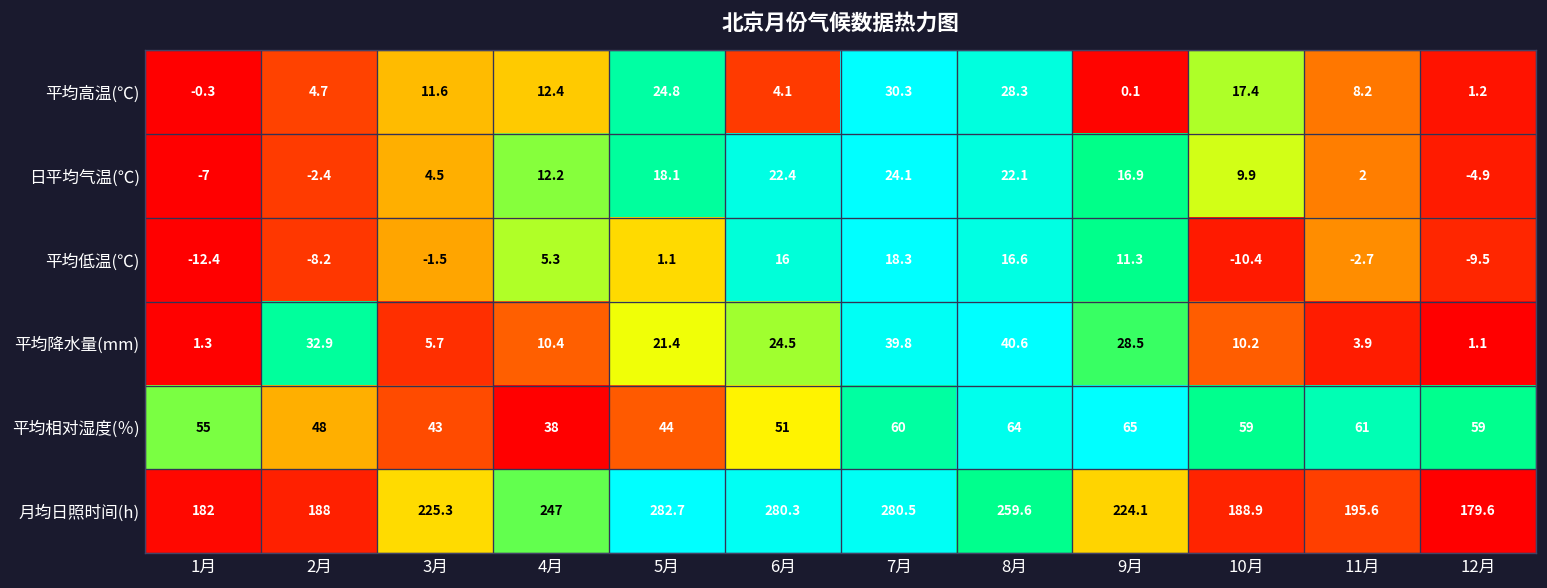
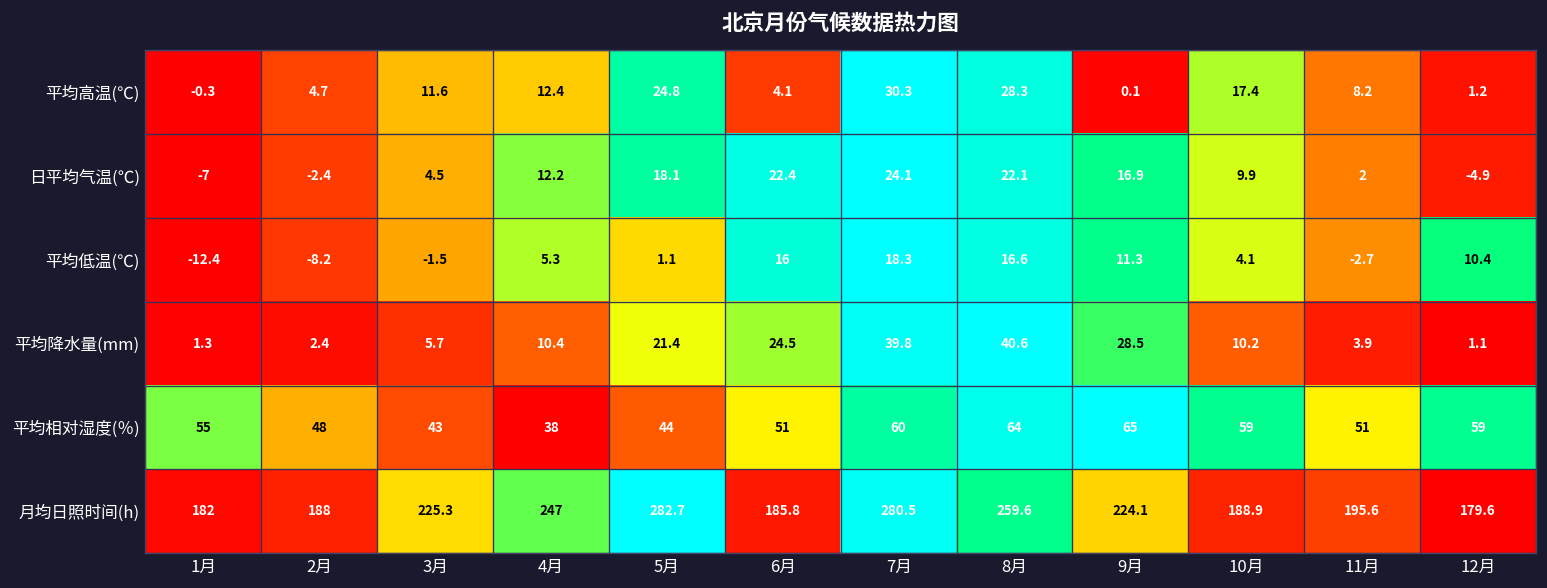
平均低温(℃), 10月: -10.4 -> 4.1
平均低温(℃), 12月: -9.5 -> 10.4
平均降水量(mm), 2月: 32.9 -> 2.4
平均相对湿度(％), 11月: 61 -> 51
月均日照时间(h), 6月: 280.3 -> 185.8
